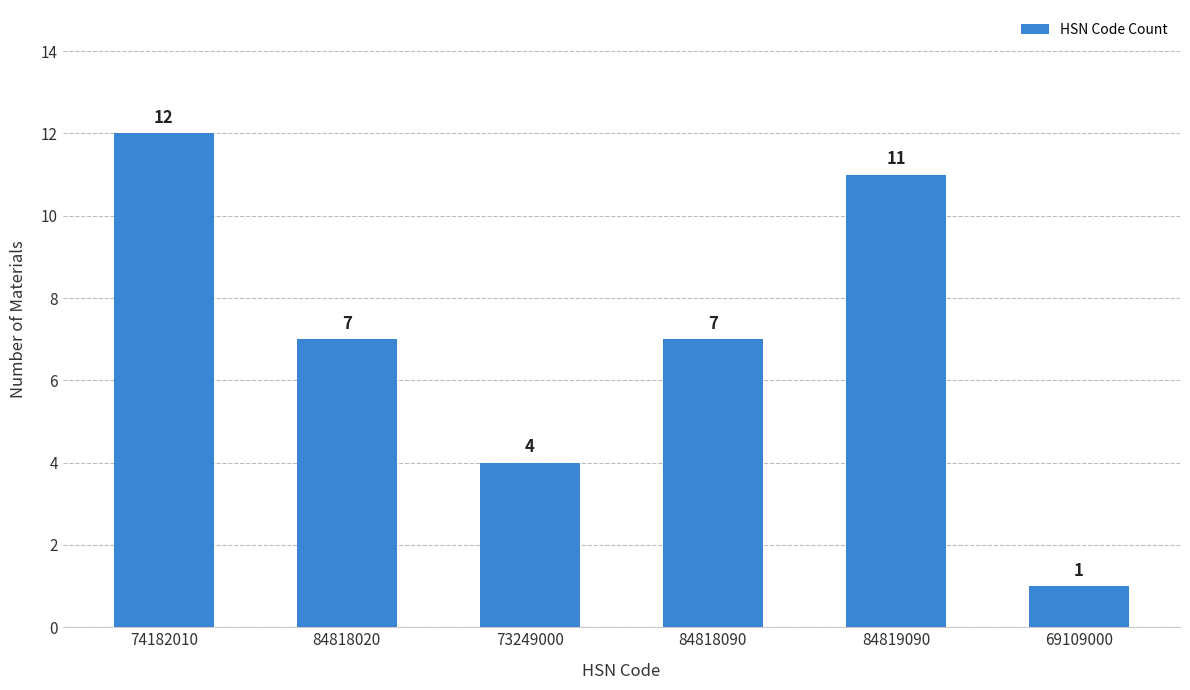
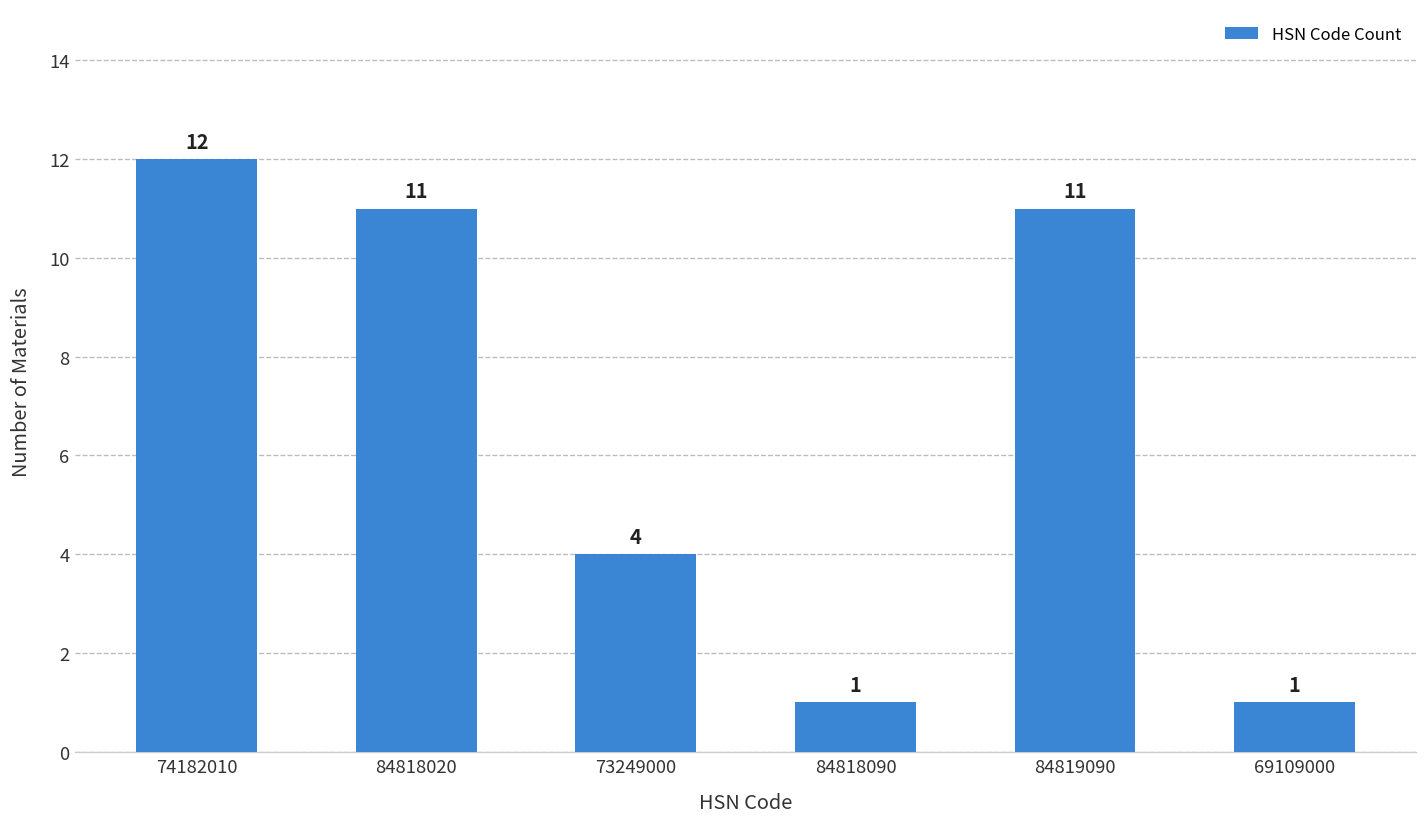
84818020: 7 -> 11
84818090: 7 -> 1
